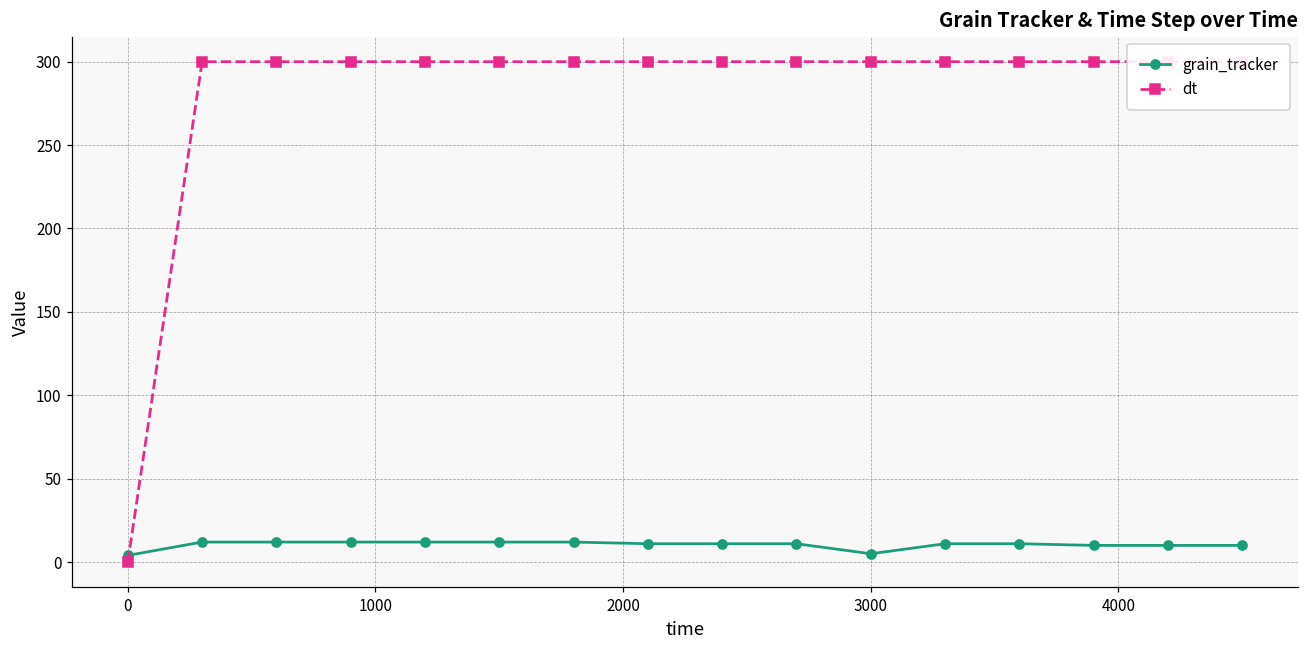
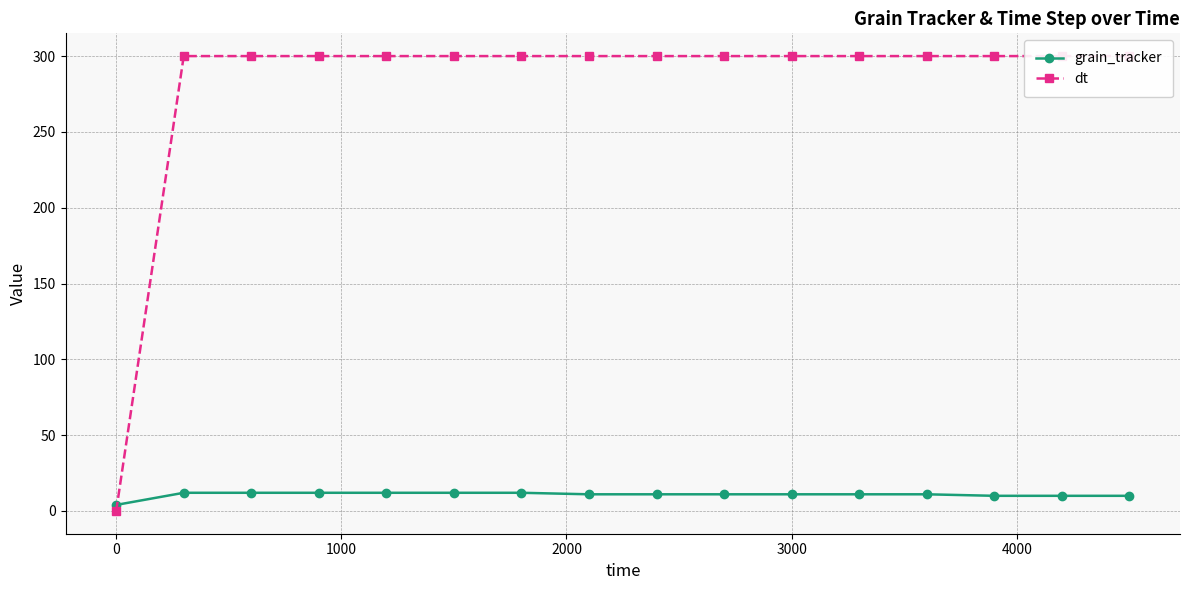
grain_tracker, 3000: 5 -> 11
